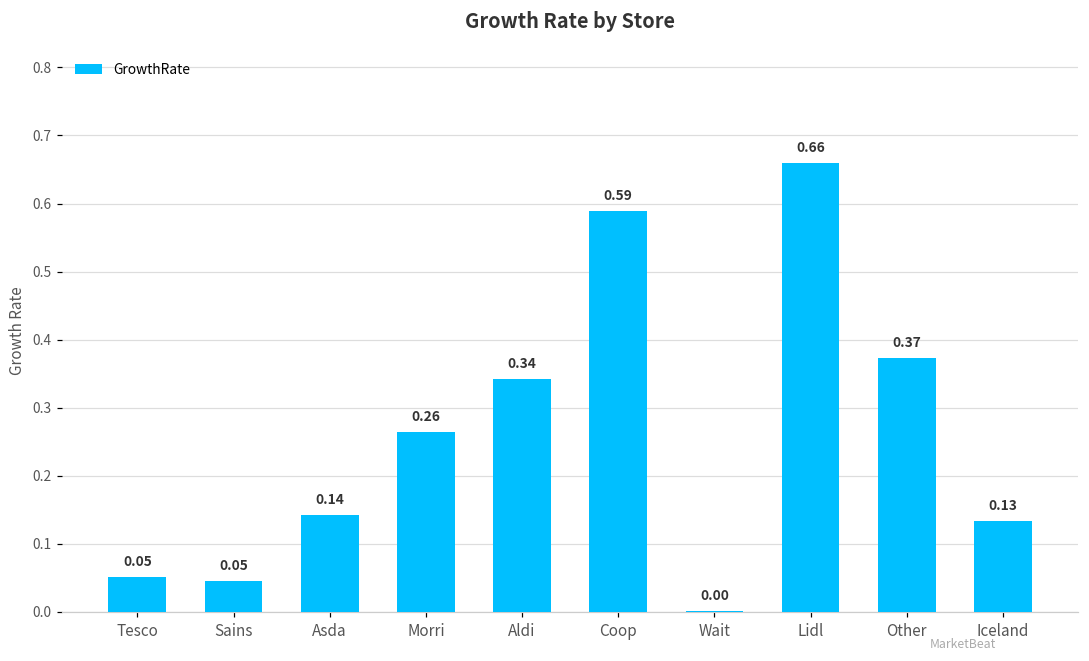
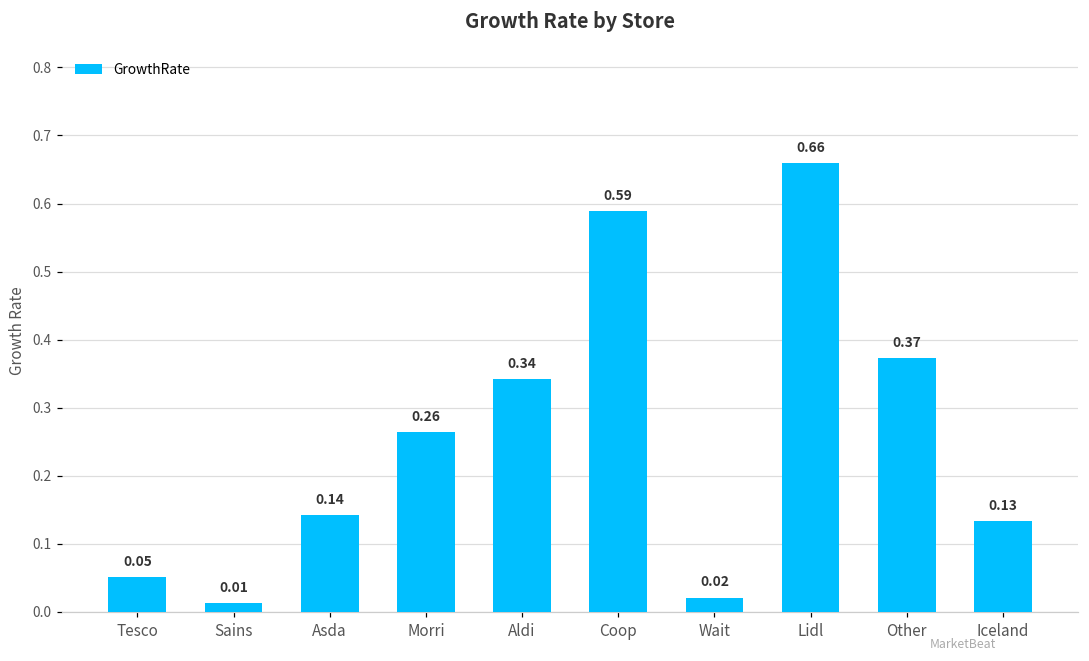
Sains: 0.05 -> 0.01
Wait: 0.00 -> 0.02
